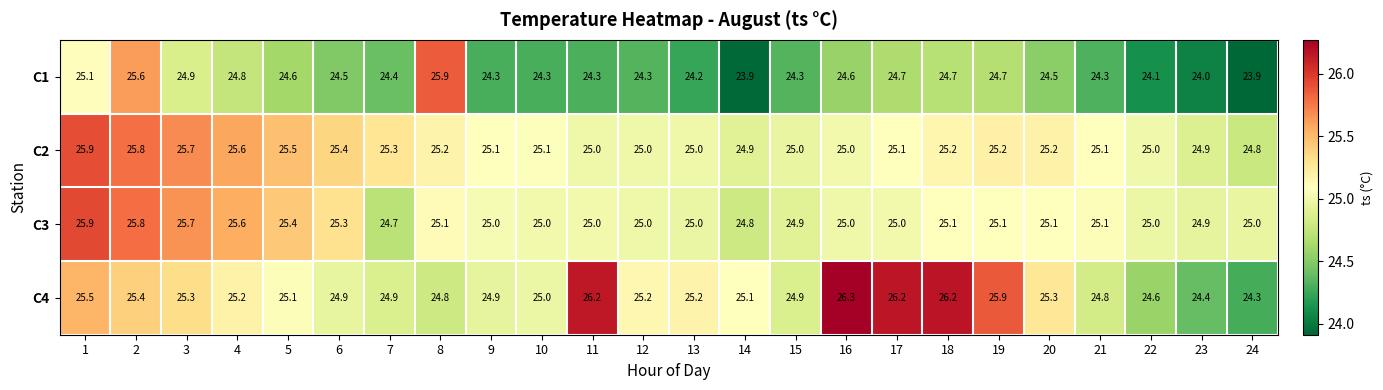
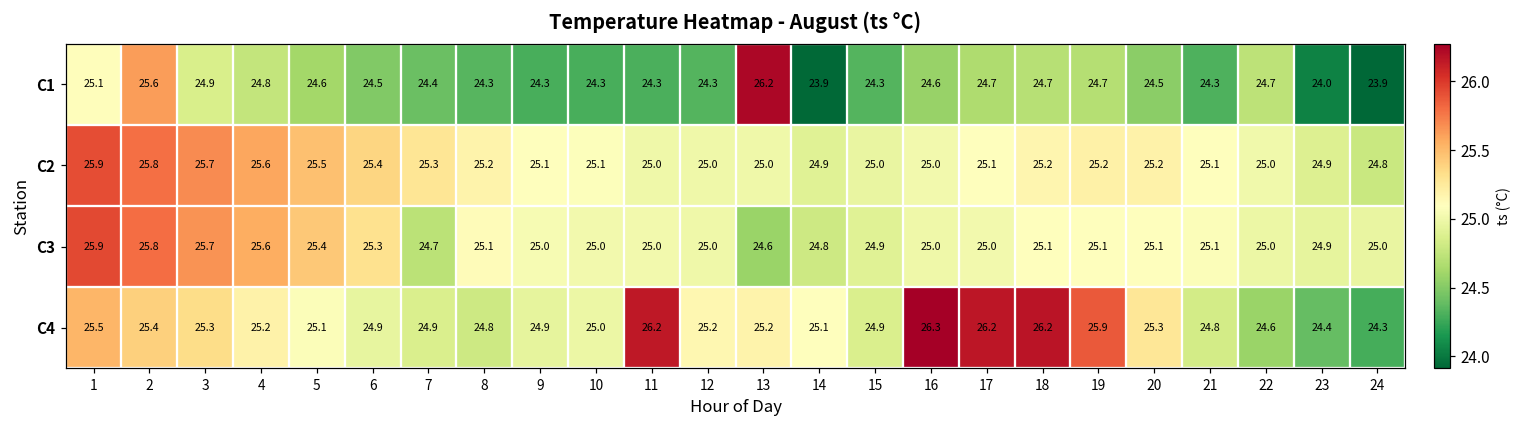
C1, 8: 25.9 -> 24.3
C1, 13: 24.2 -> 26.2
C1, 22: 24.1 -> 24.7
C3, 13: 25.0 -> 24.6
